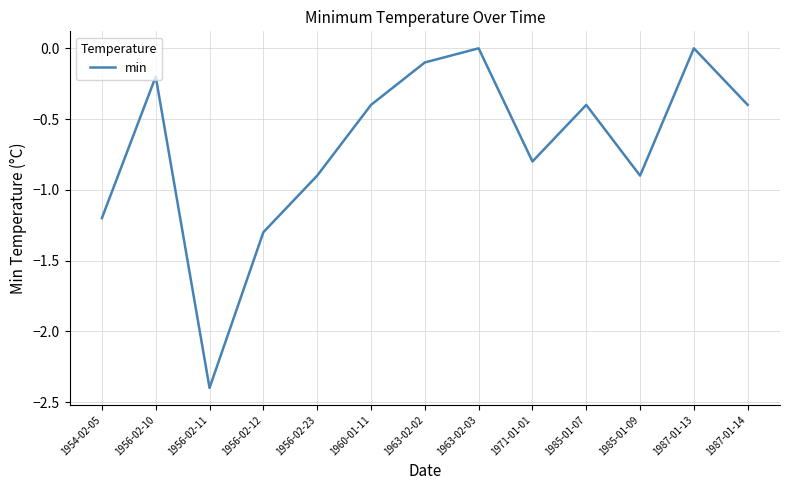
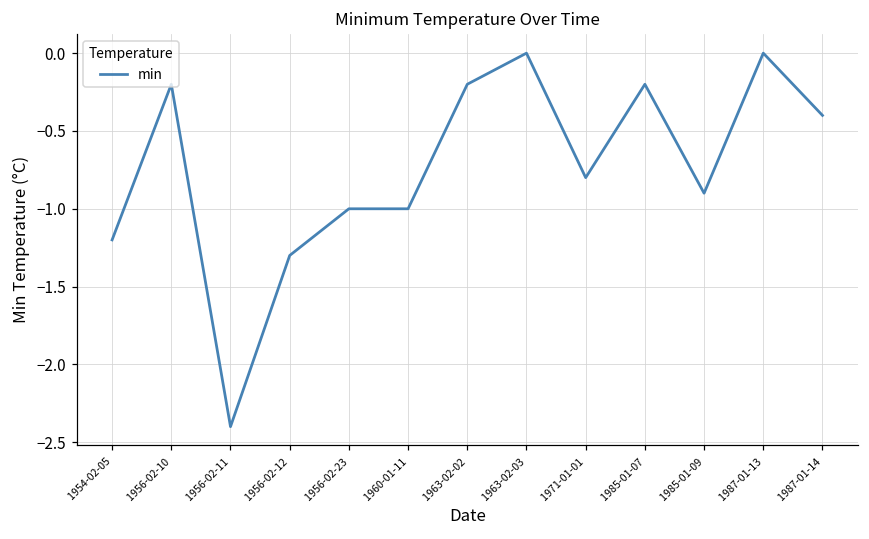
1956-02-23: -0.9 -> -1.0
1960-01-11: -0.4 -> -1.0
1963-02-02: -0.1 -> -0.2
1985-01-07: -0.4 -> -0.2
